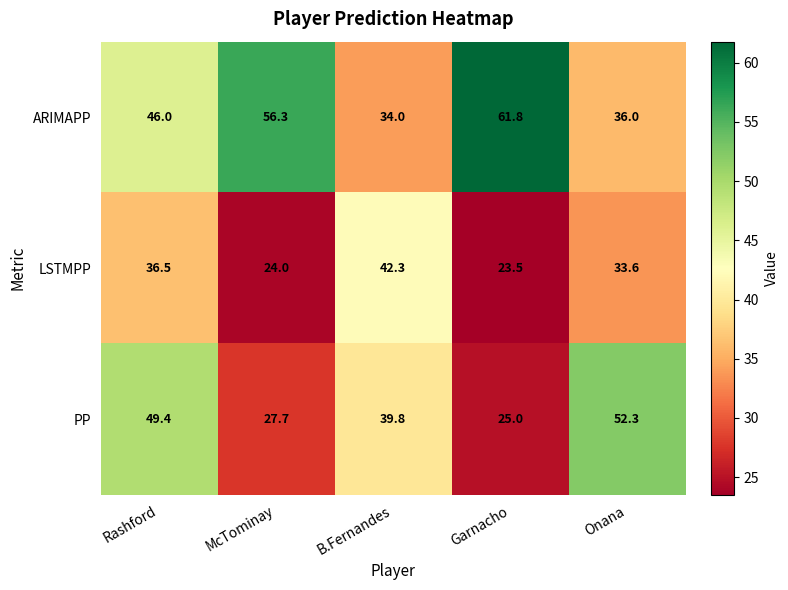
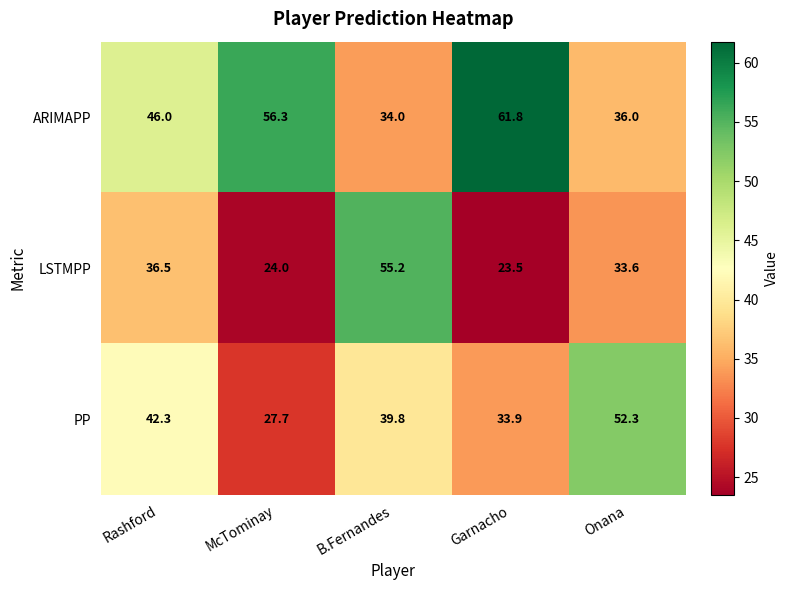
LSTMPP, B.Fernandes: 42.3 -> 55.2
PP, Rashford: 49.4 -> 42.3
PP, Garnacho: 25.0 -> 33.9
